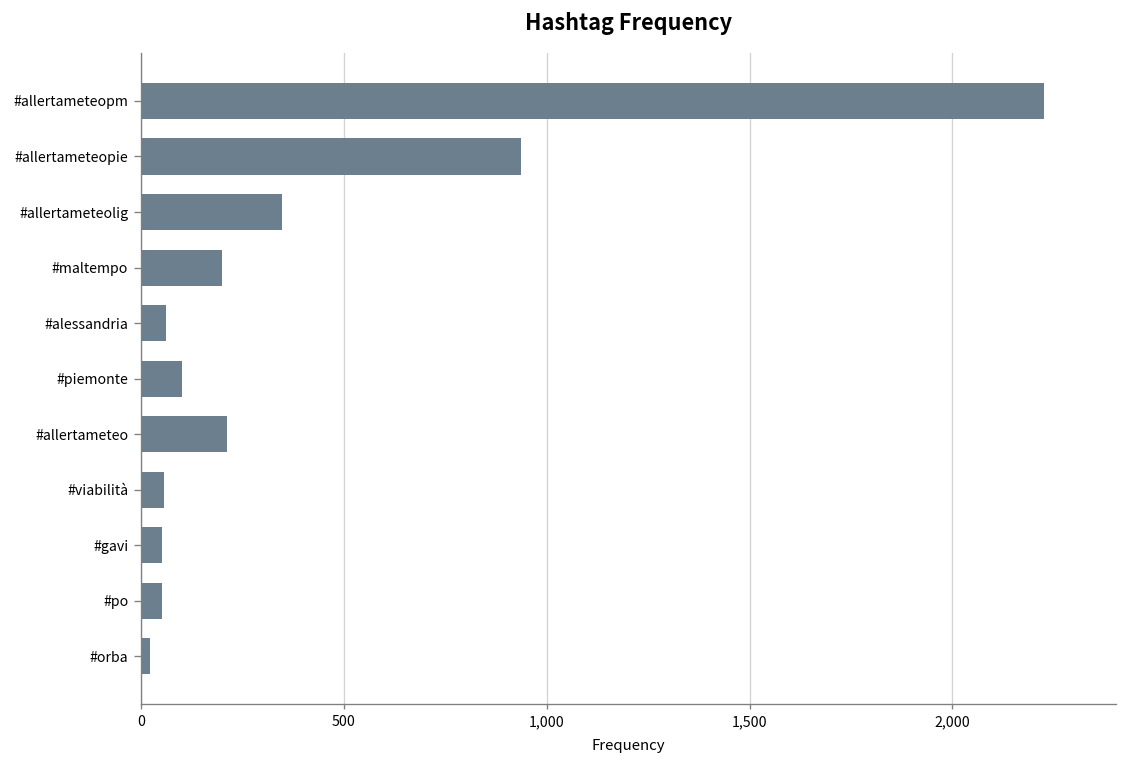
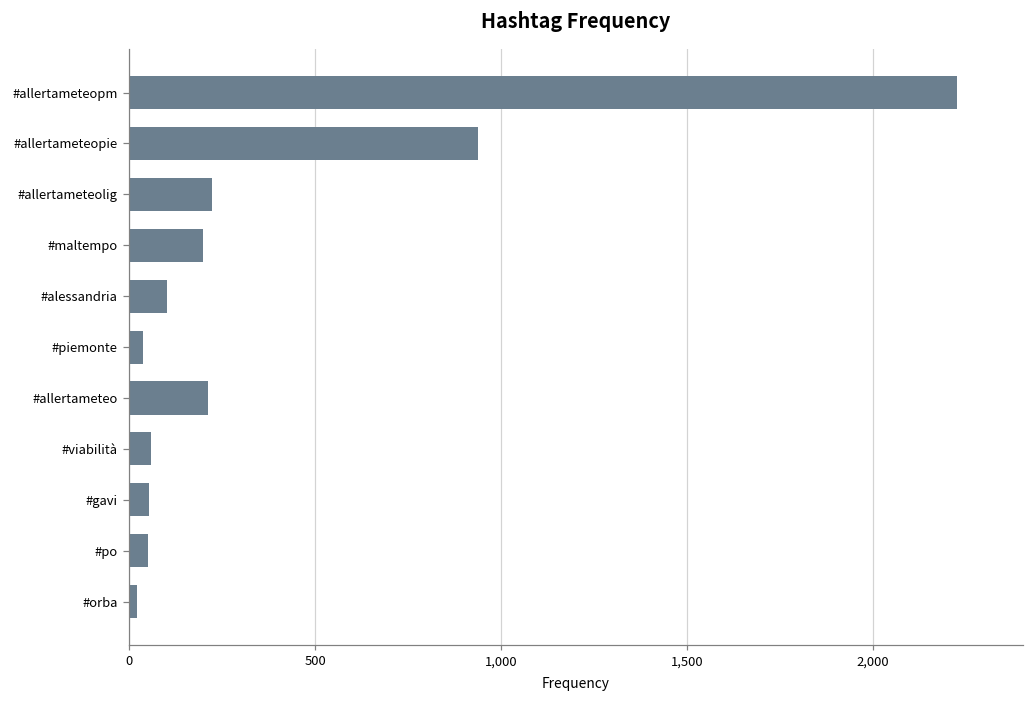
#allertameteolig: 350 -> 220
#alessandria: 60 -> 100
#piemonte: 100 -> 40
